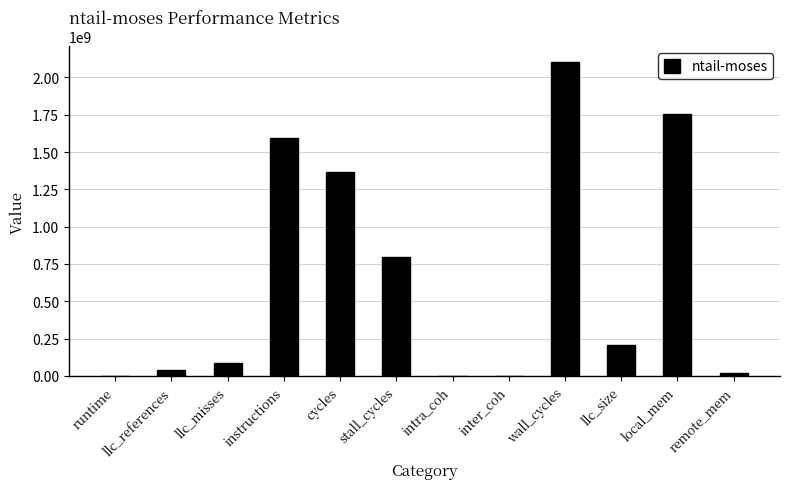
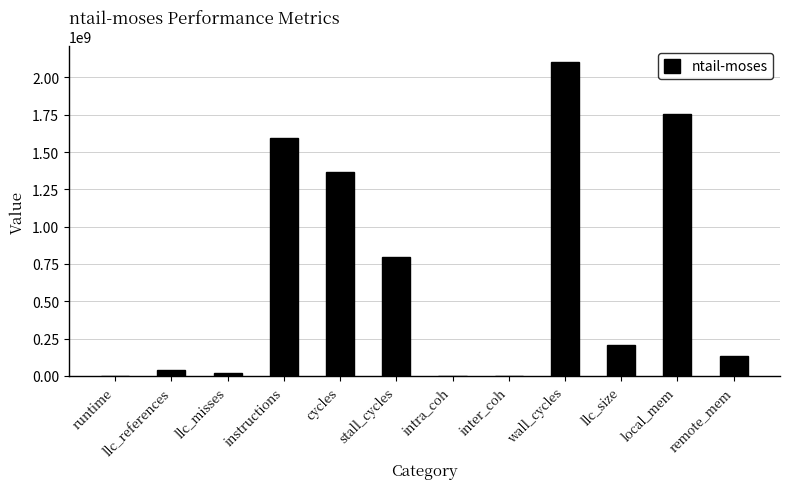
llc_misses: 90000000 -> 20000000
remote_mem: 20000000 -> 130000000
